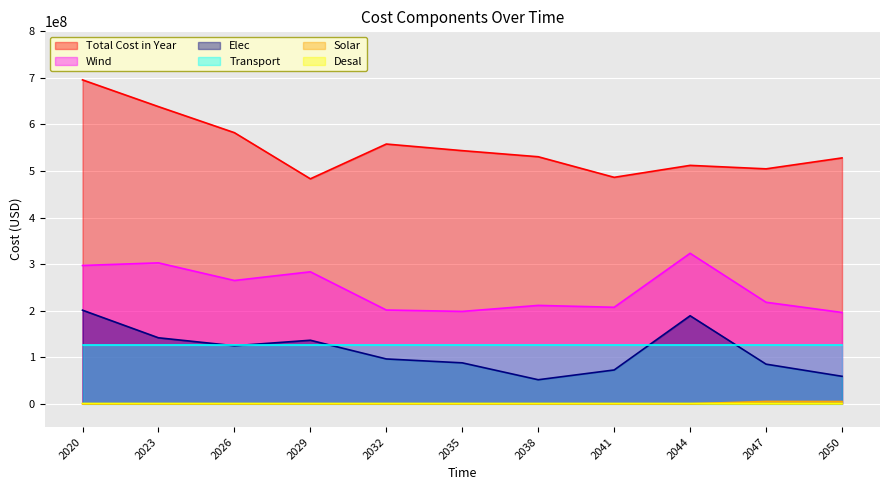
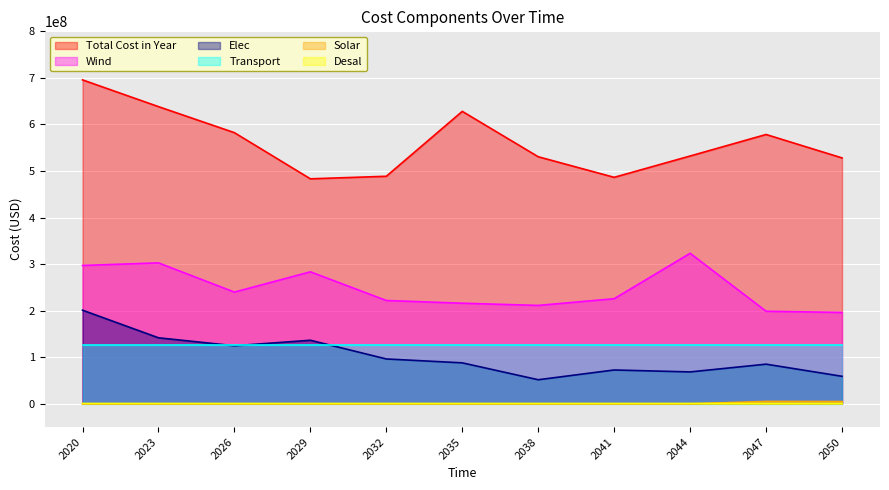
Wind, 2026: 260000000 -> 240000000
Total Cost in Year, 2032: 560000000 -> 490000000
Wind, 2032: 200000000 -> 220000000
Total Cost in Year, 2035: 540000000 -> 630000000
Wind, 2035: 200000000 -> 220000000
Wind, 2041: 210000000 -> 230000000
Total Cost in Year, 2044: 510000000 -> 530000000
Elec, 2044: 190000000 -> 70000000
Total Cost in Year, 2047: 500000000 -> 580000000
Wind, 2047: 220000000 -> 200000000
